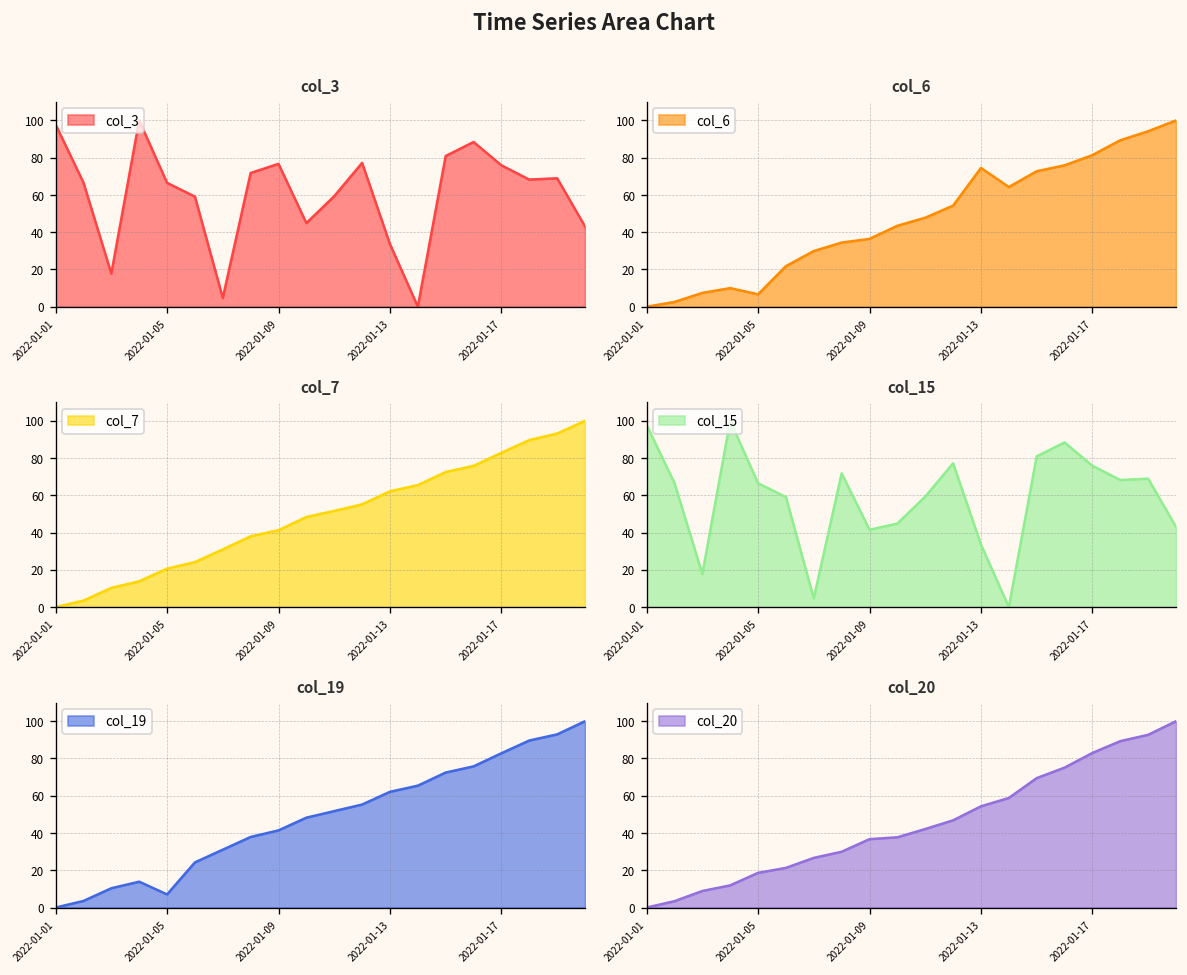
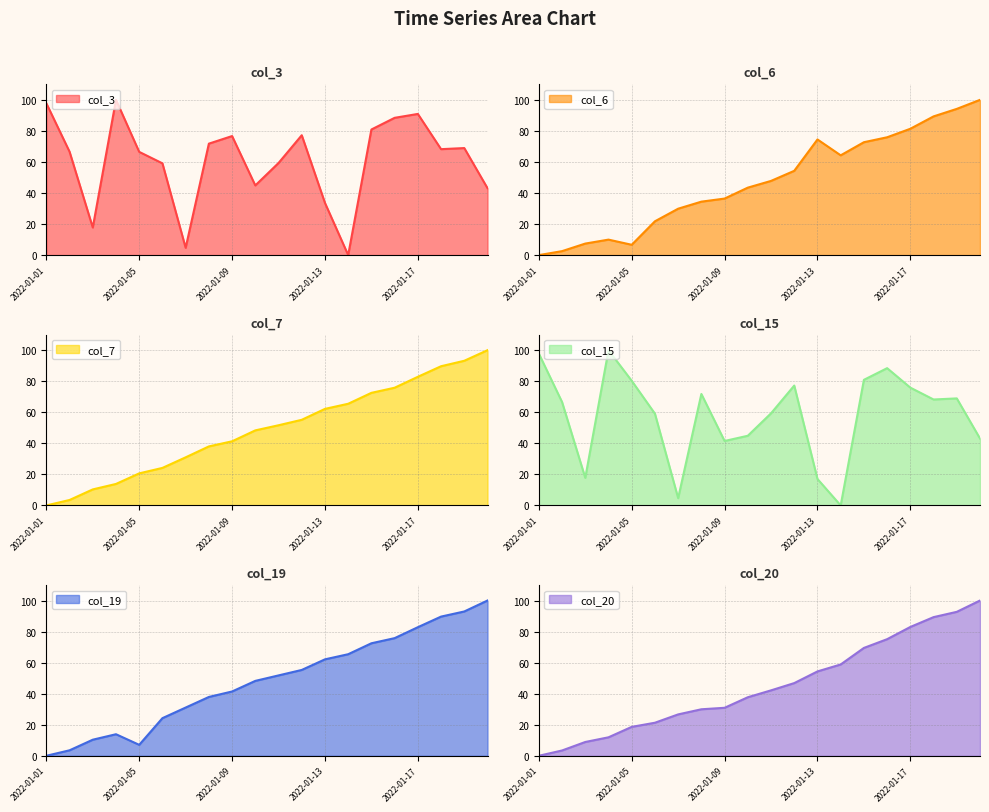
col_3, 2022-01-17: 76 -> 91
col_15, 2022-01-05: 66 -> 80
col_15, 2022-01-13: 34 -> 17
col_20, 2022-01-09: 37 -> 31
